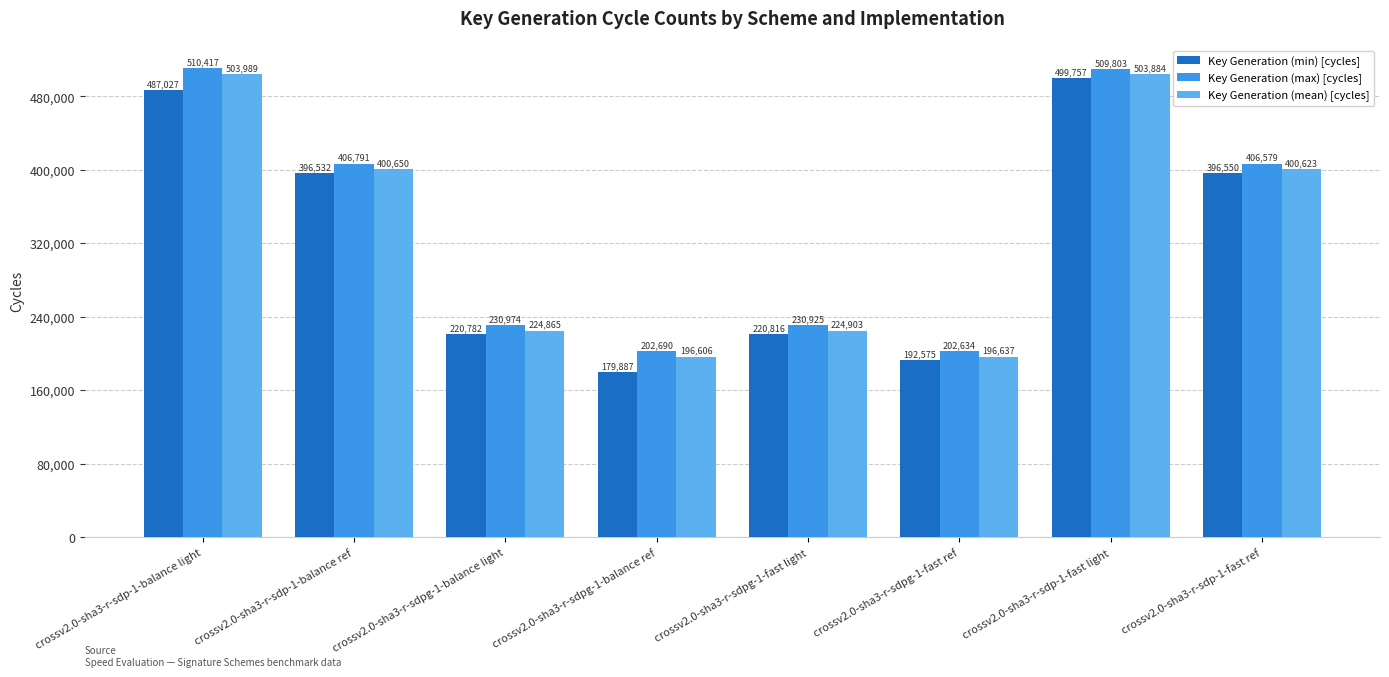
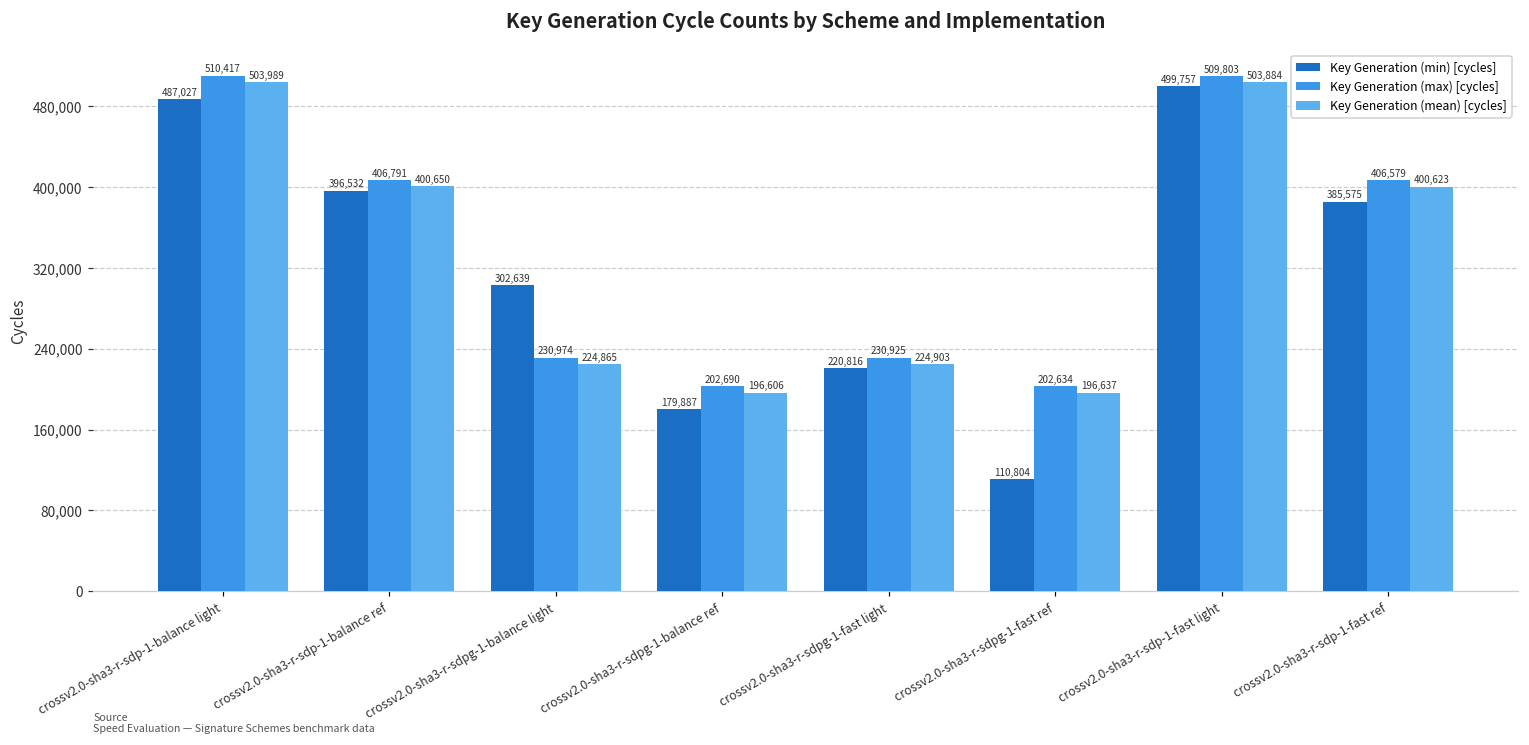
Key Generation (min) [cycles], crossv2.0-sha3-r-sdpg-1-balance light: 220,782 -> 302,639
Key Generation (min) [cycles], crossv2.0-sha3-r-sdpg-1-fast ref: 192,575 -> 110,804
Key Generation (min) [cycles], crossv2.0-sha3-r-sdp-1-fast ref: 396,550 -> 385,575
